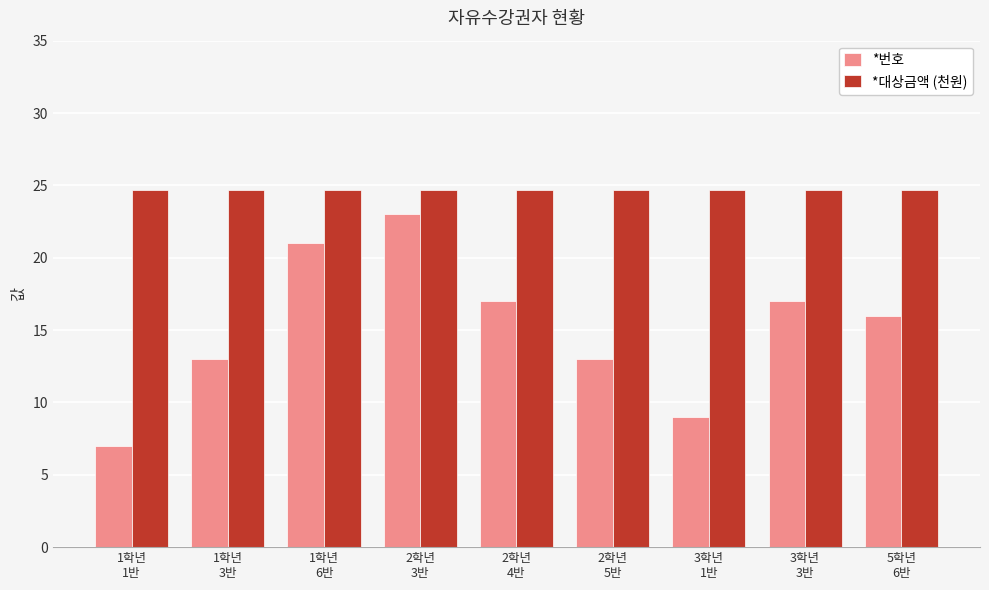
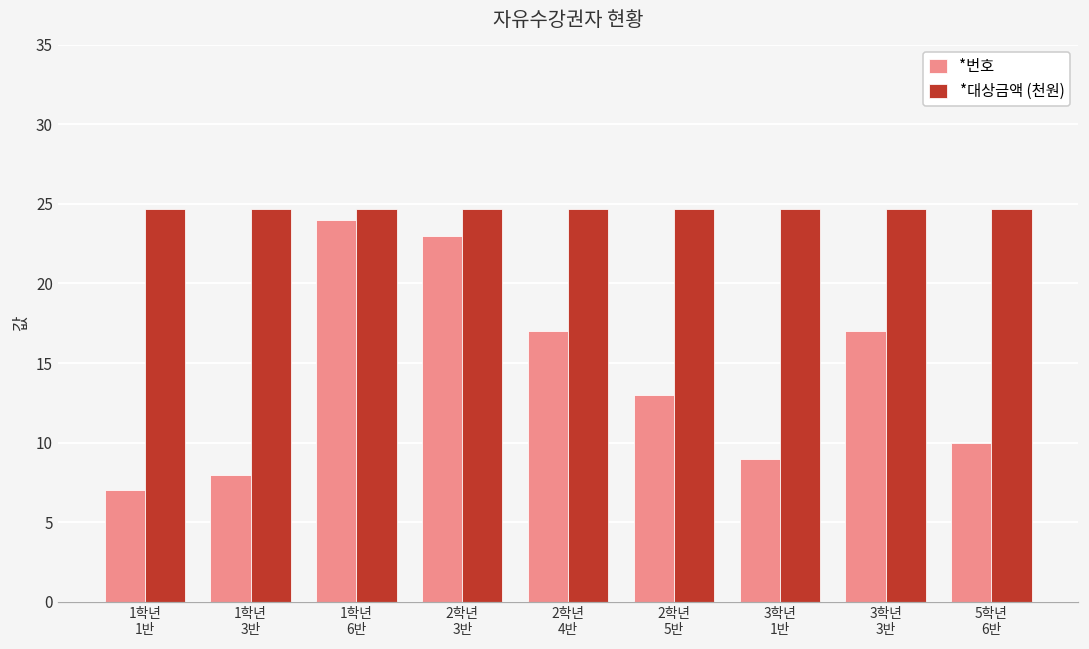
*번호, 1학년 3반: 13 -> 8
*번호, 1학년 6반: 21 -> 24
*번호, 5학년 6반: 16 -> 10
